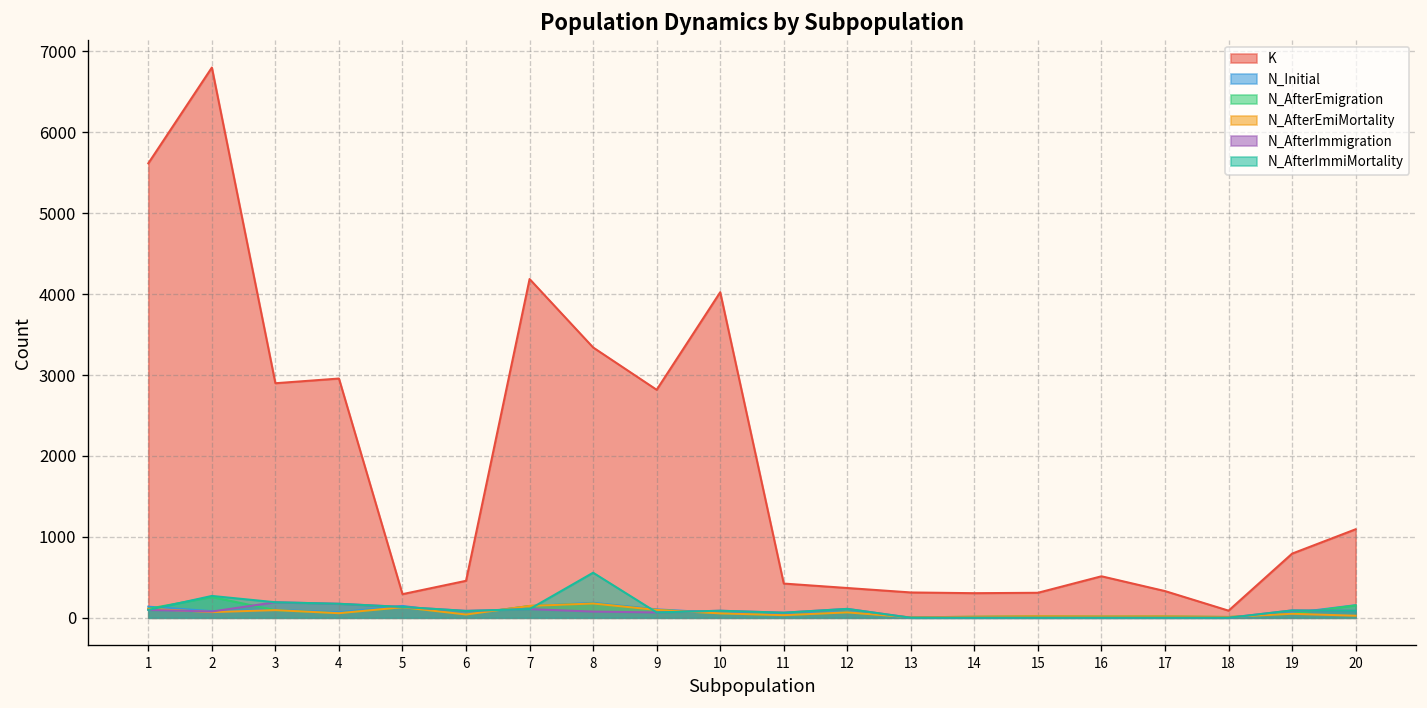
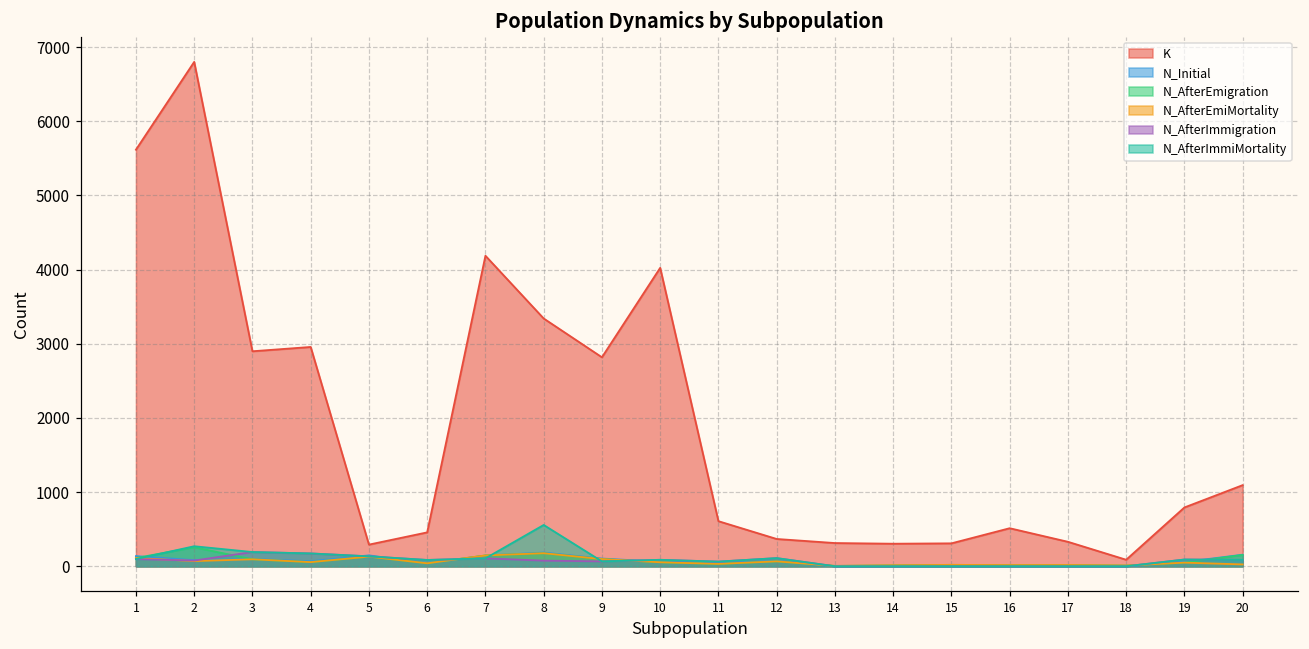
K, 11: 400 -> 600
